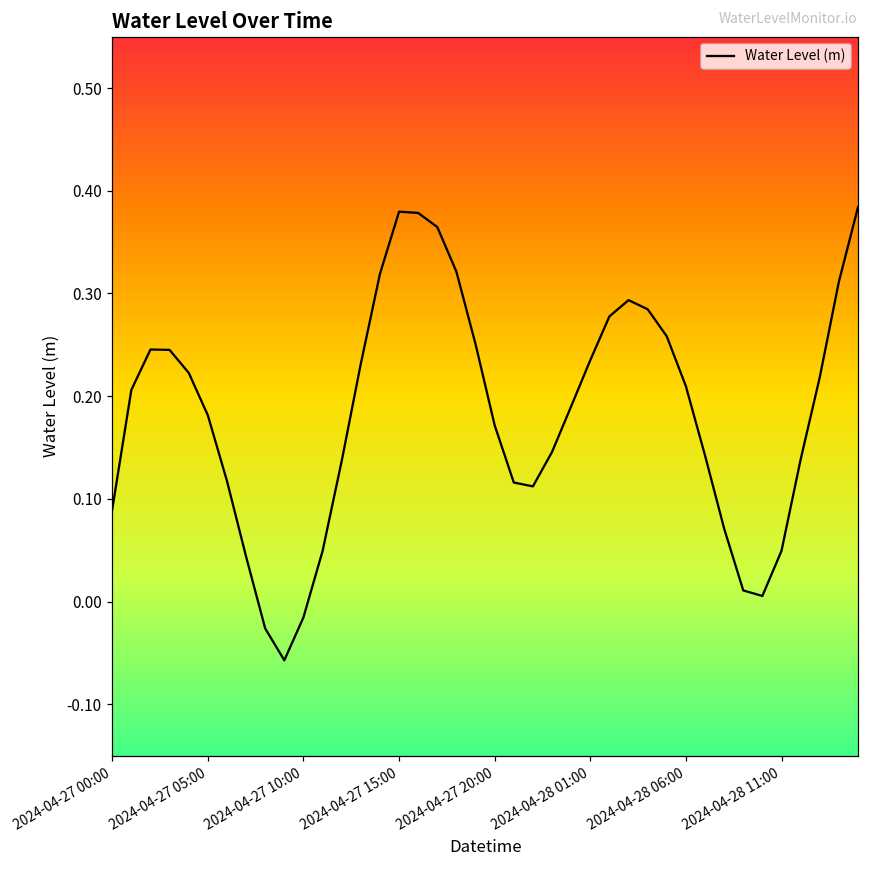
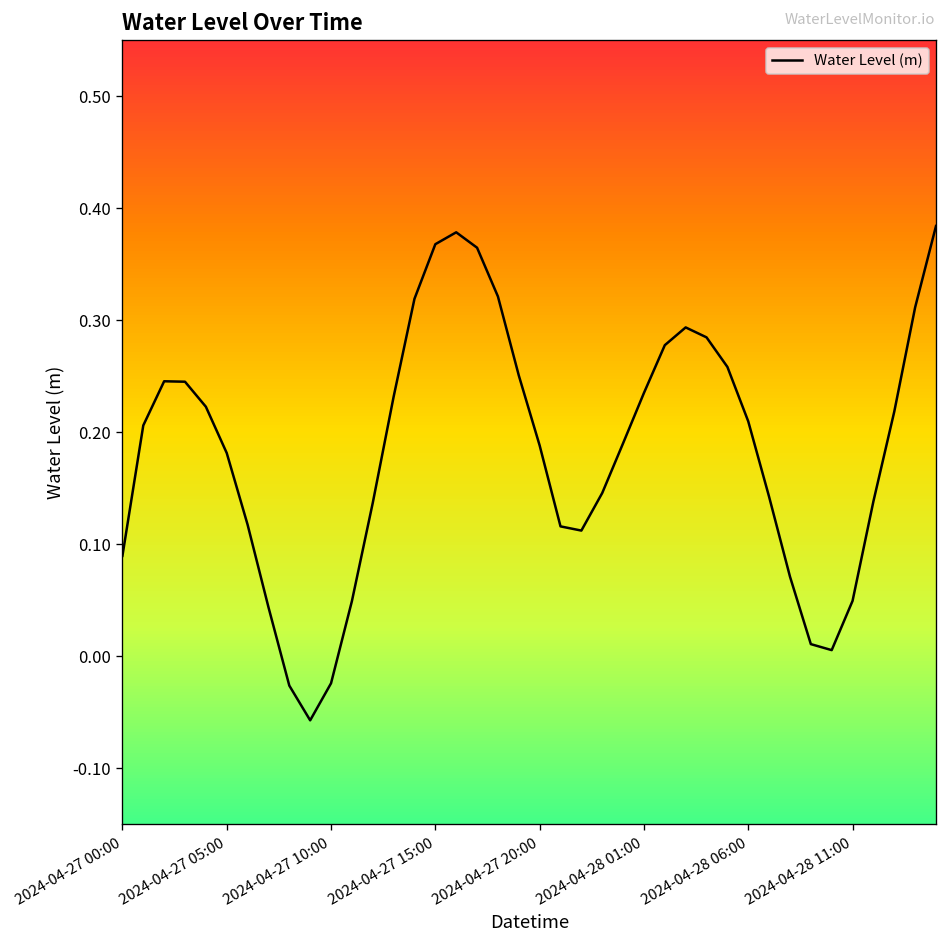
2024-04-27 10:00: -0.015 -> -0.024
2024-04-27 15:00: 0.38 -> 0.37
2024-04-27 20:00: 0.17 -> 0.19
